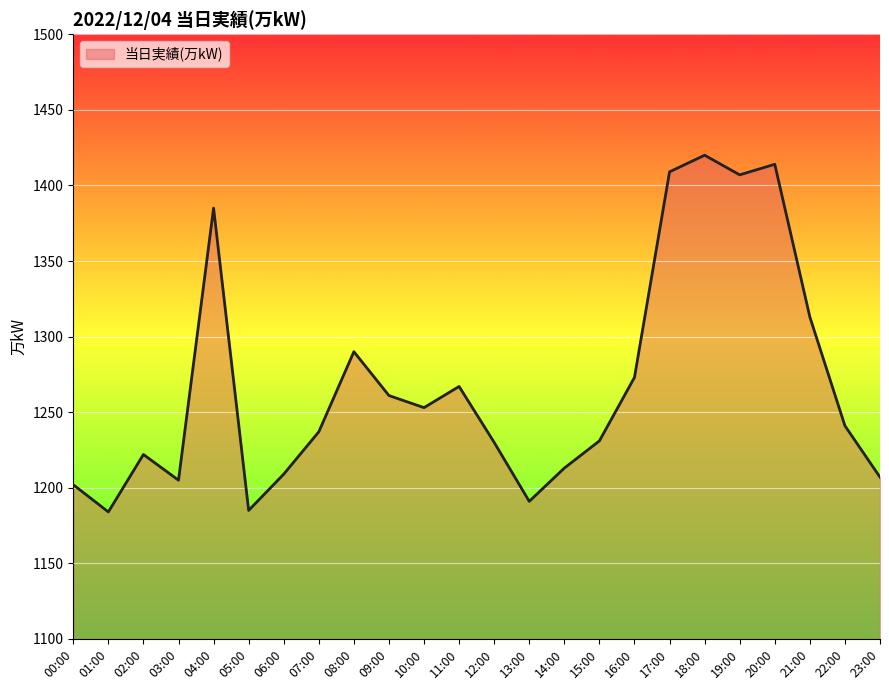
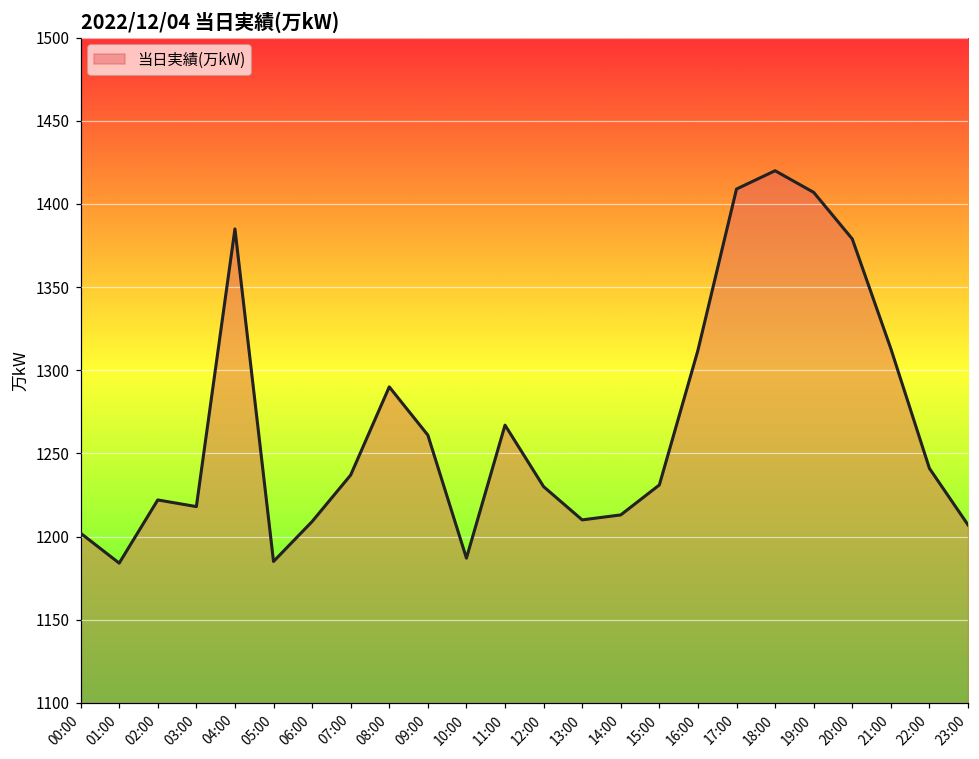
03:00: 1205 -> 1218
10:00: 1253 -> 1187
13:00: 1191 -> 1210
16:00: 1273 -> 1312
20:00: 1414 -> 1379
